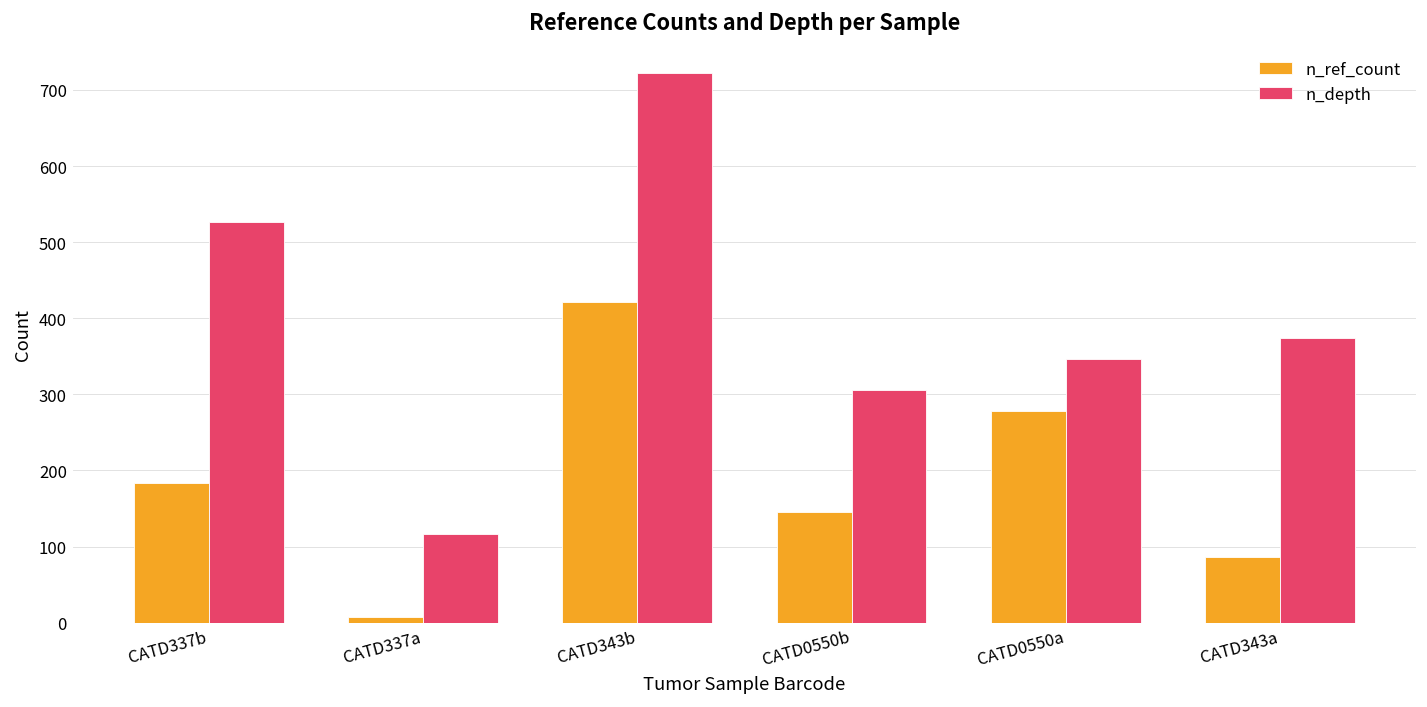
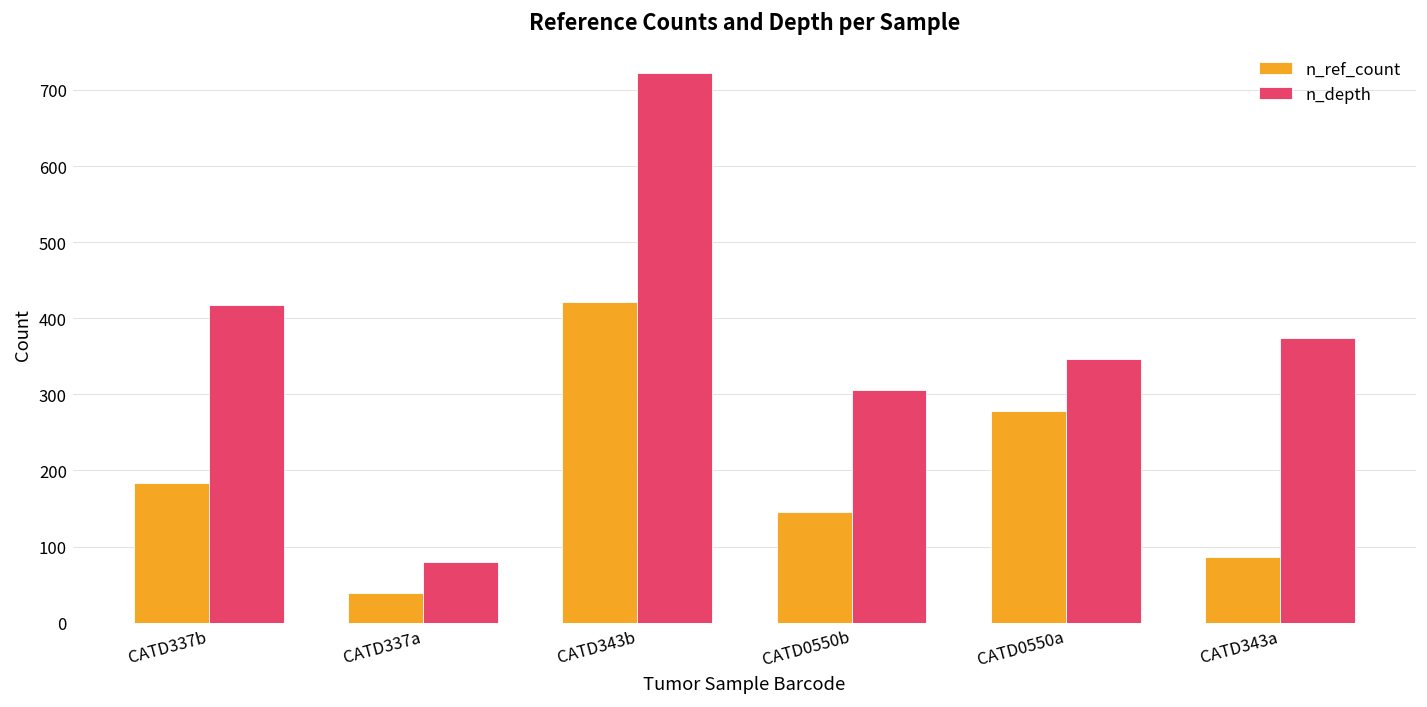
n_depth, CATD337b: 530 -> 420
n_ref_count, CATD337a: 10 -> 40
n_depth, CATD337a: 120 -> 80
